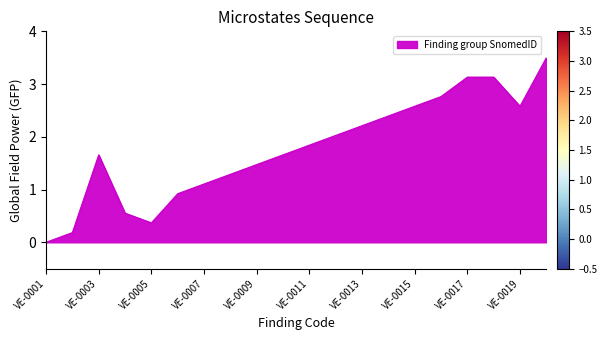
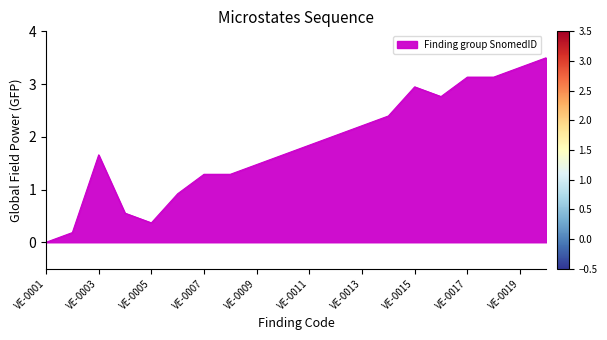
VE-0007: 1.1 -> 1.3
VE-0015: 2.6 -> 2.9
VE-0019: 2.6 -> 3.3
